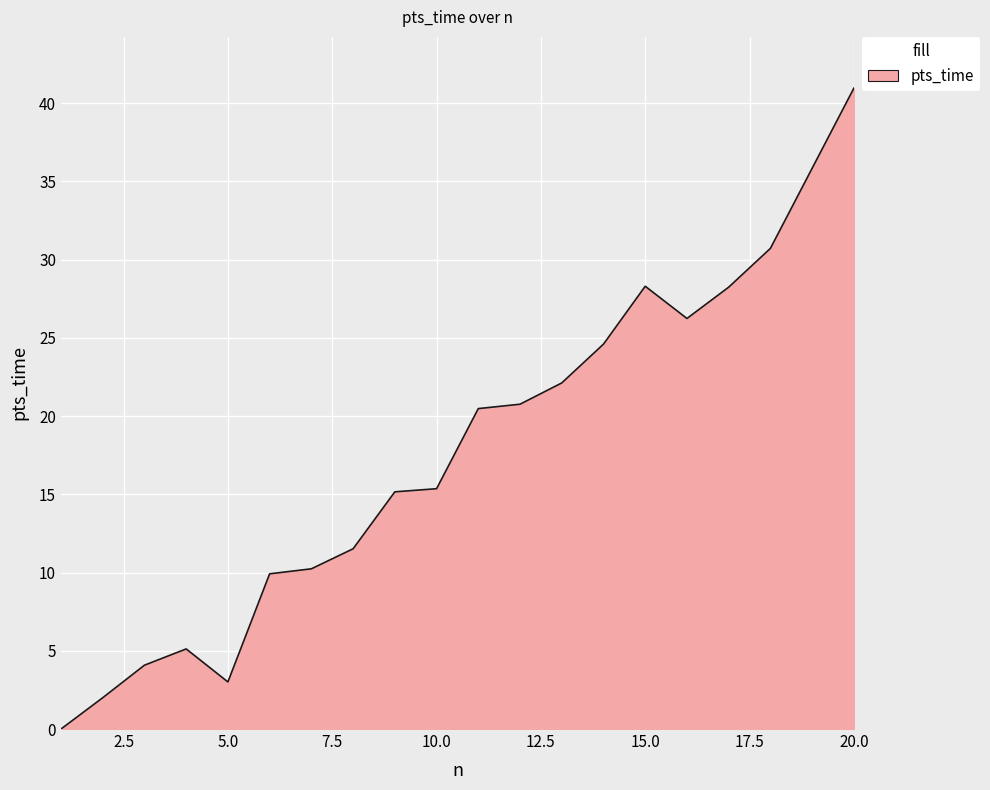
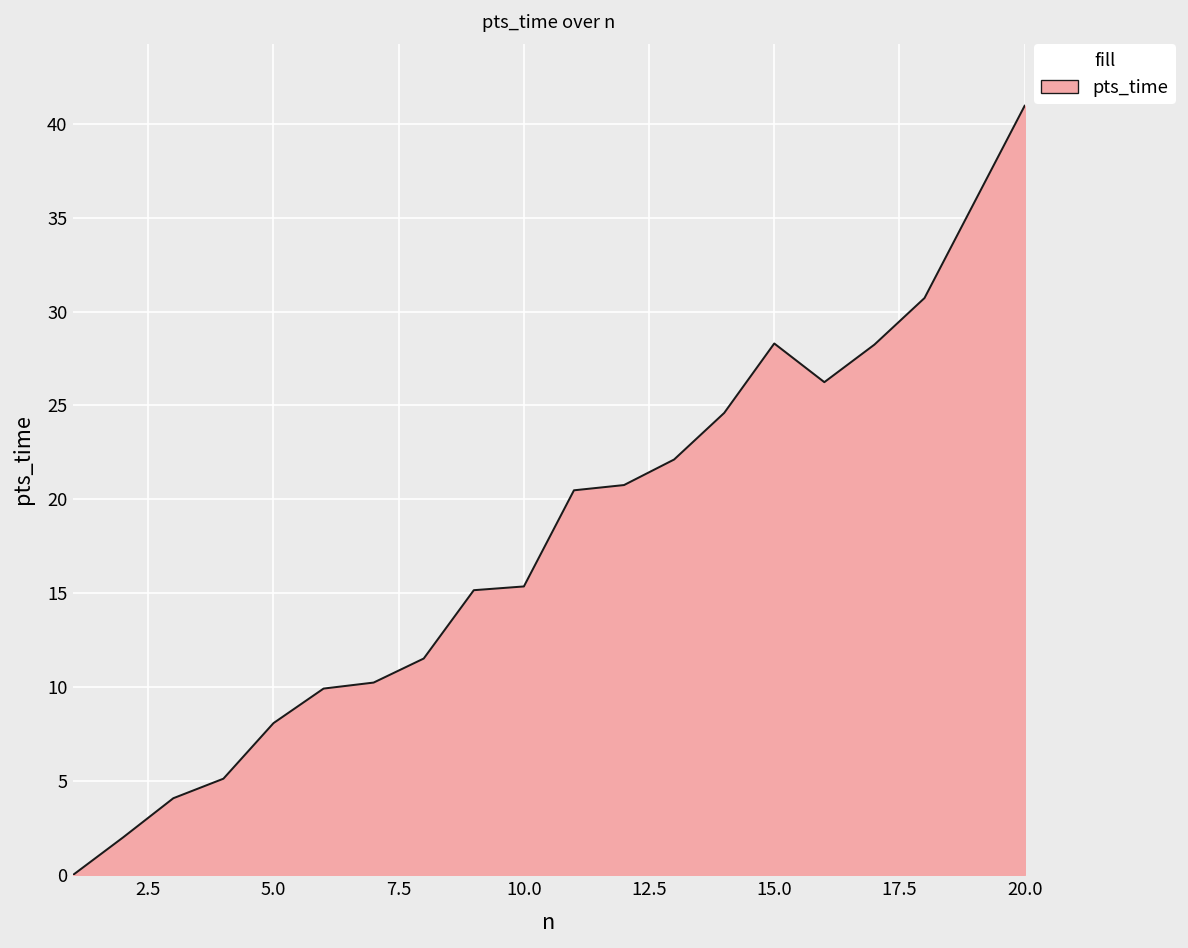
5.0: 3.0 -> 8.1
